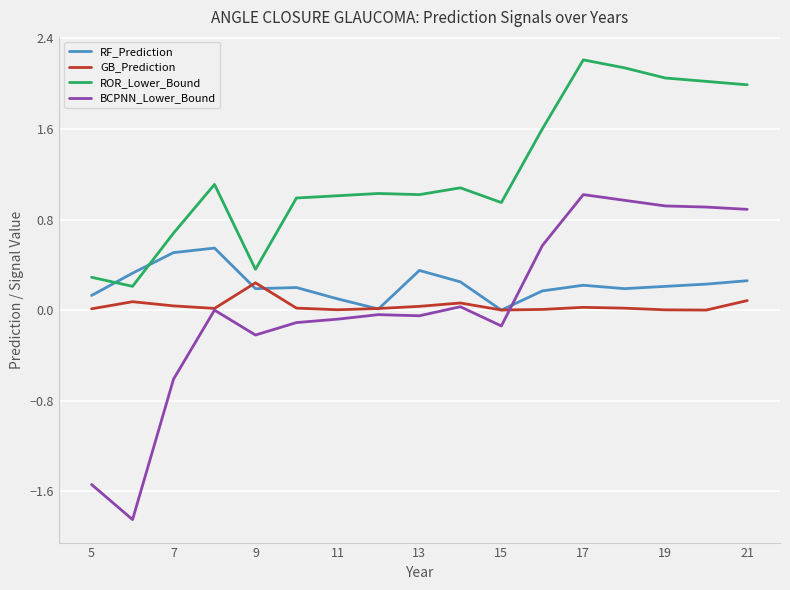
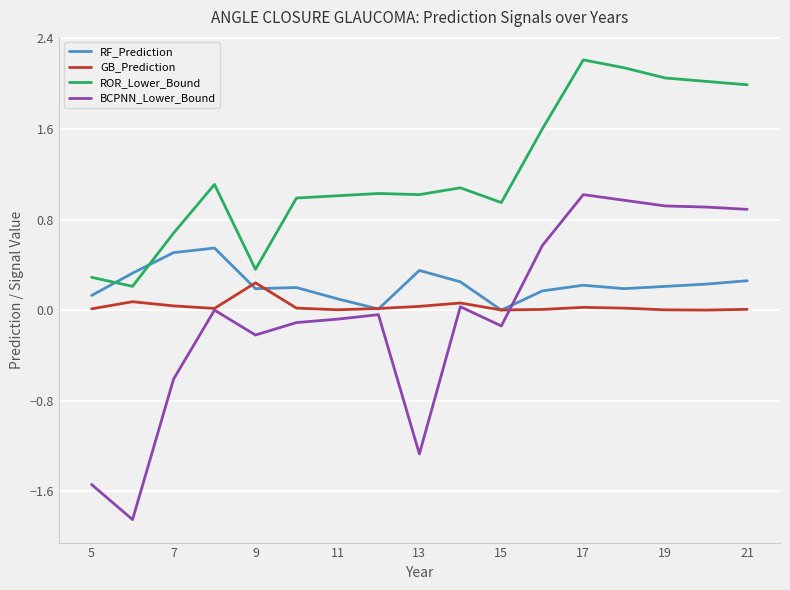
BCPNN_Lower_Bound, 13: -0.05 -> -1.27
GB_Prediction, 21: 0.08 -> 0.01
